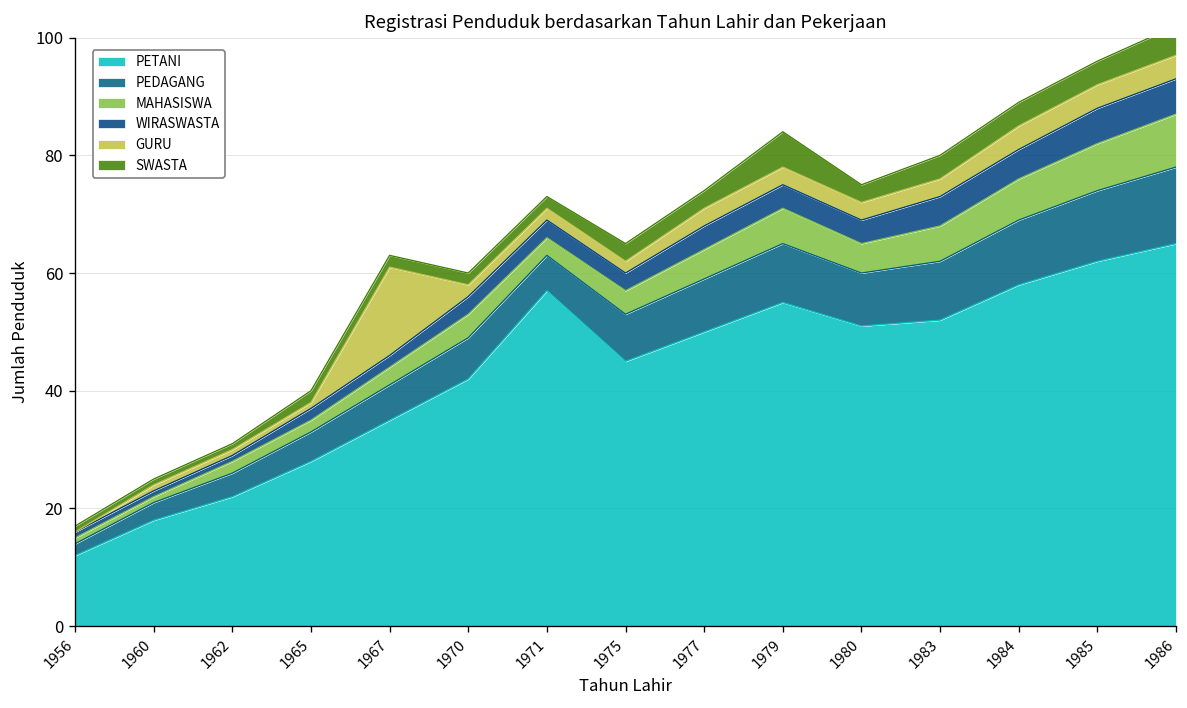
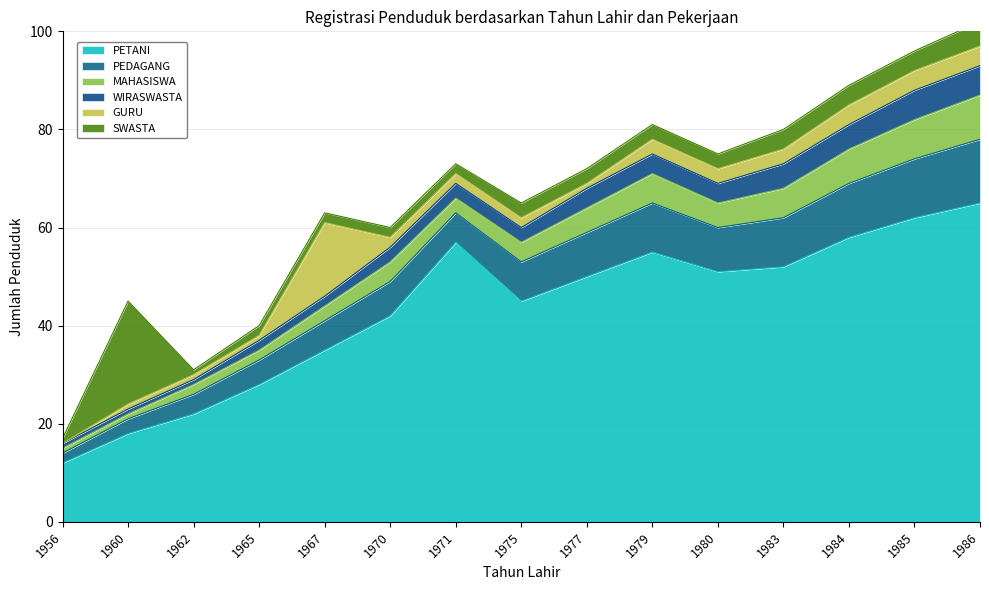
SWASTA, 1960: 1 -> 21
GURU, 1977: 3 -> 1
SWASTA, 1979: 6 -> 3
